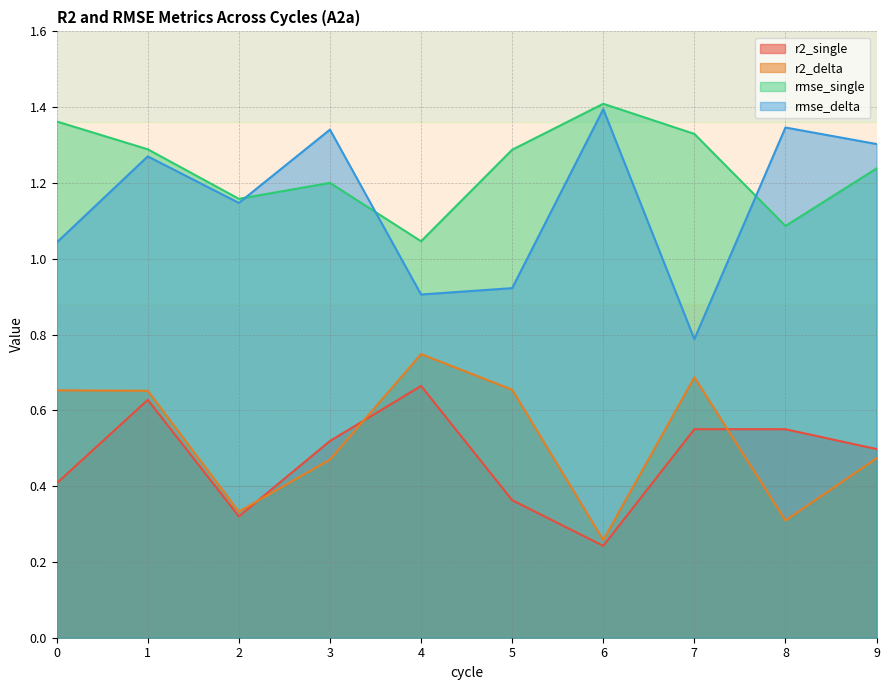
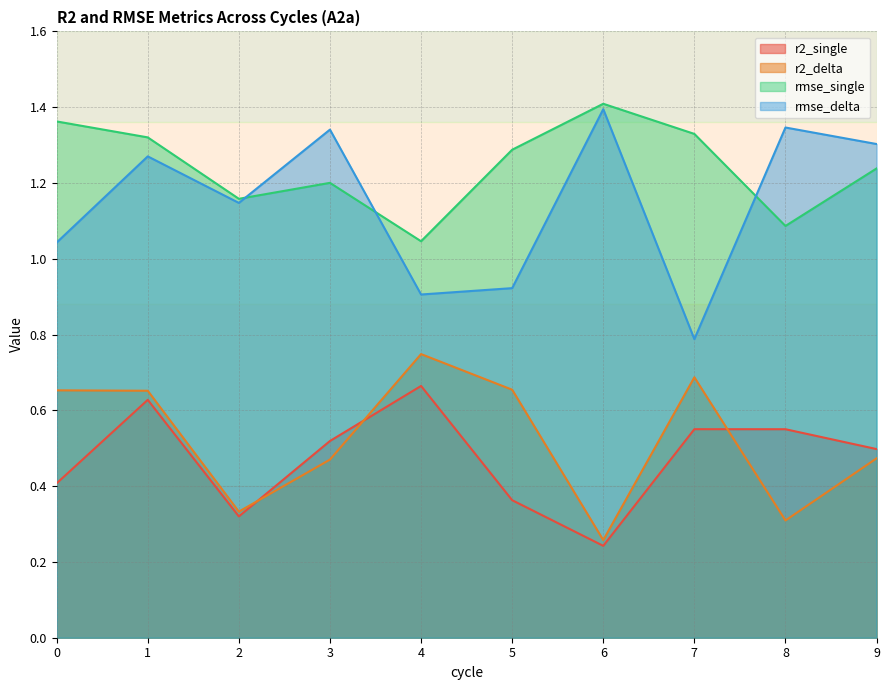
rmse_single, 1: 1.29 -> 1.32
